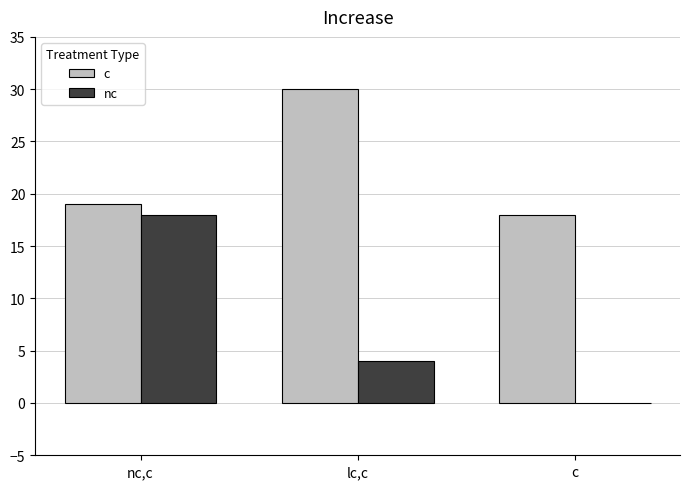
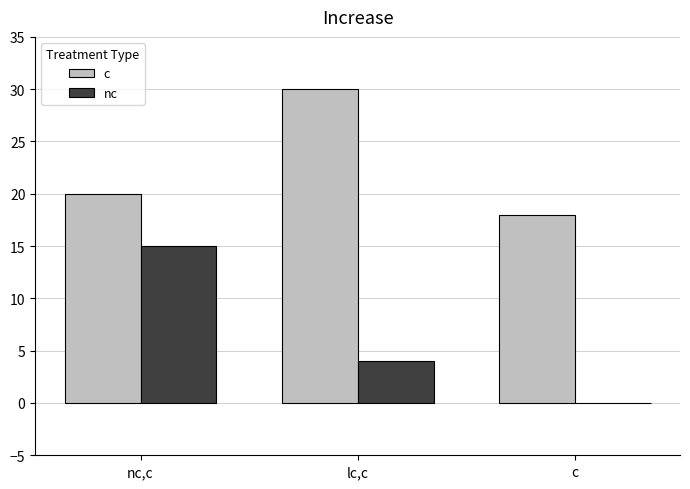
c, nc,c: 19 -> 20
nc, nc,c: 18 -> 15
